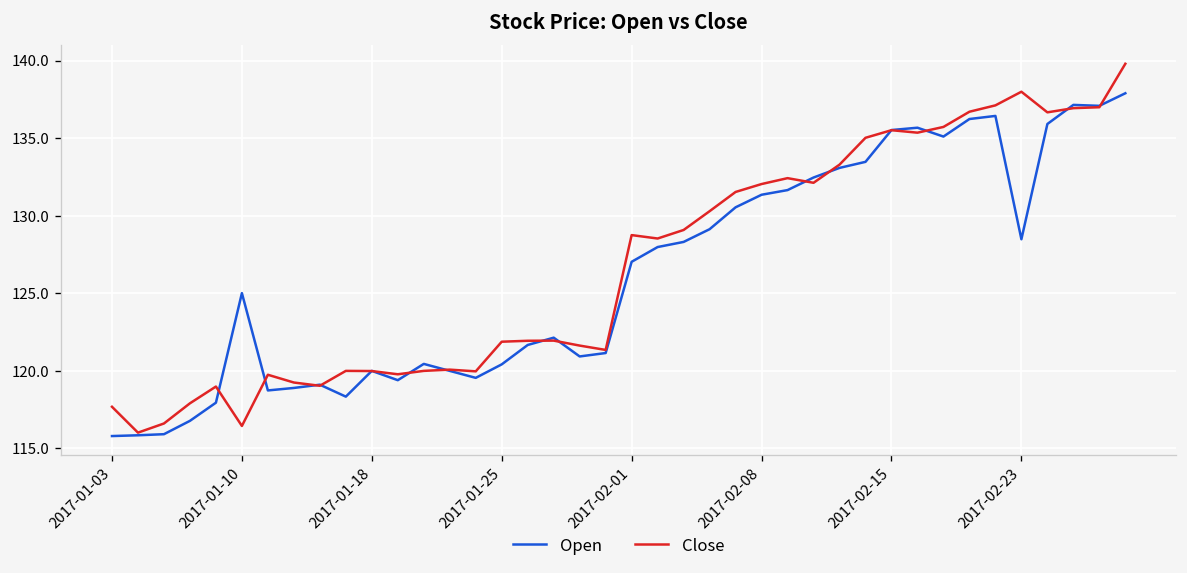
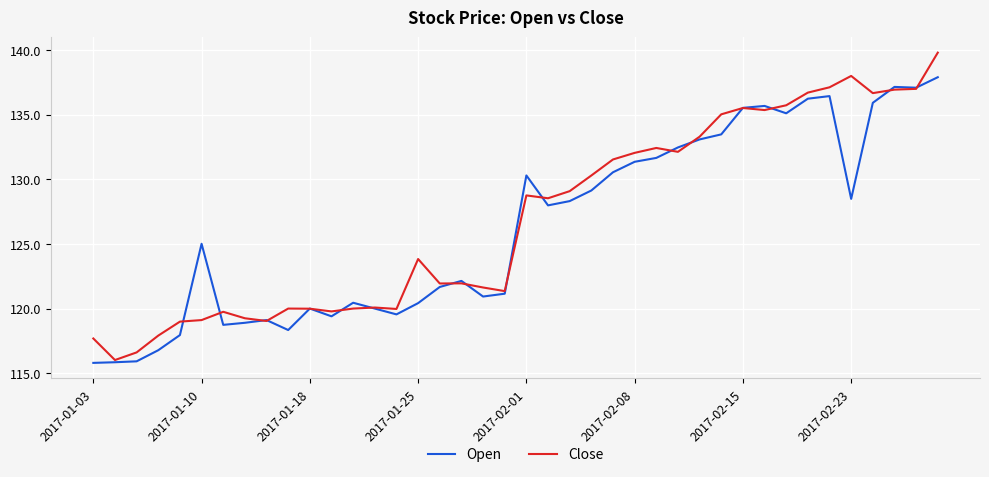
Close, 2017-01-10: 116.5 -> 119.1
Close, 2017-01-25: 121.9 -> 123.8
Open, 2017-02-01: 127.0 -> 130.3
